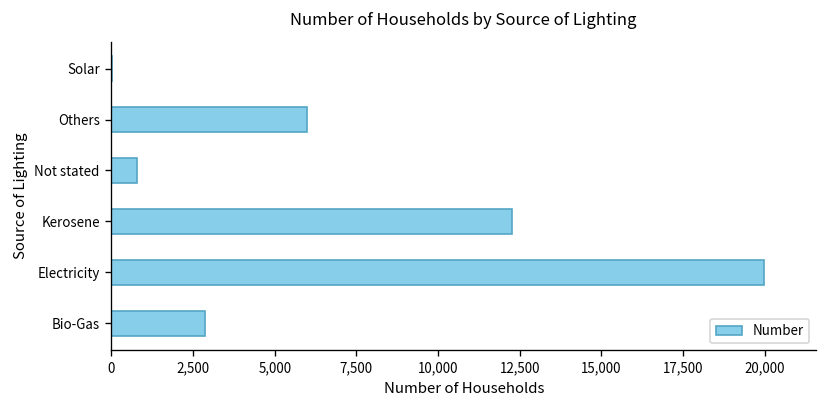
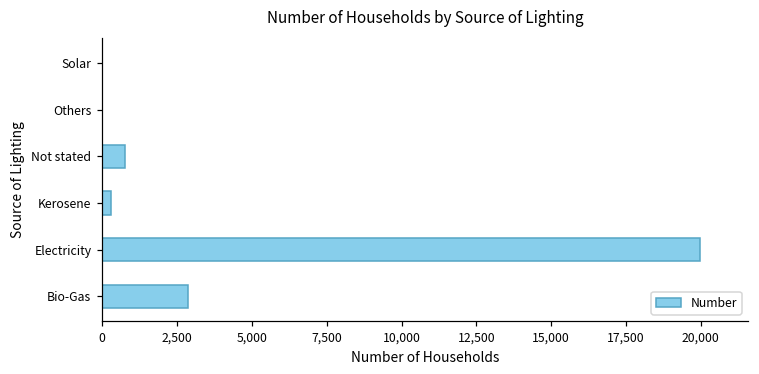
Others: 6,000 -> 0
Kerosene: 12,300 -> 300
